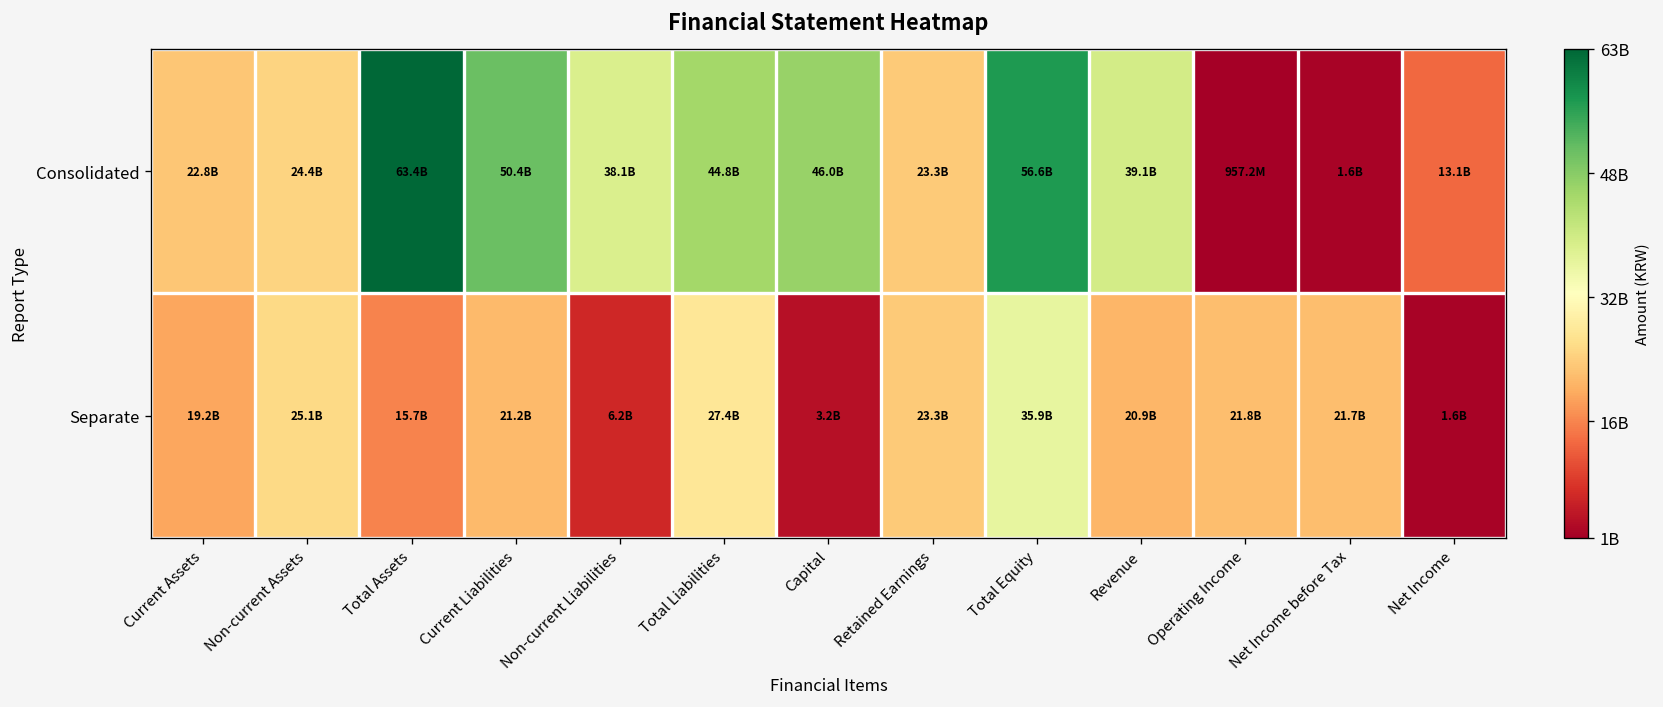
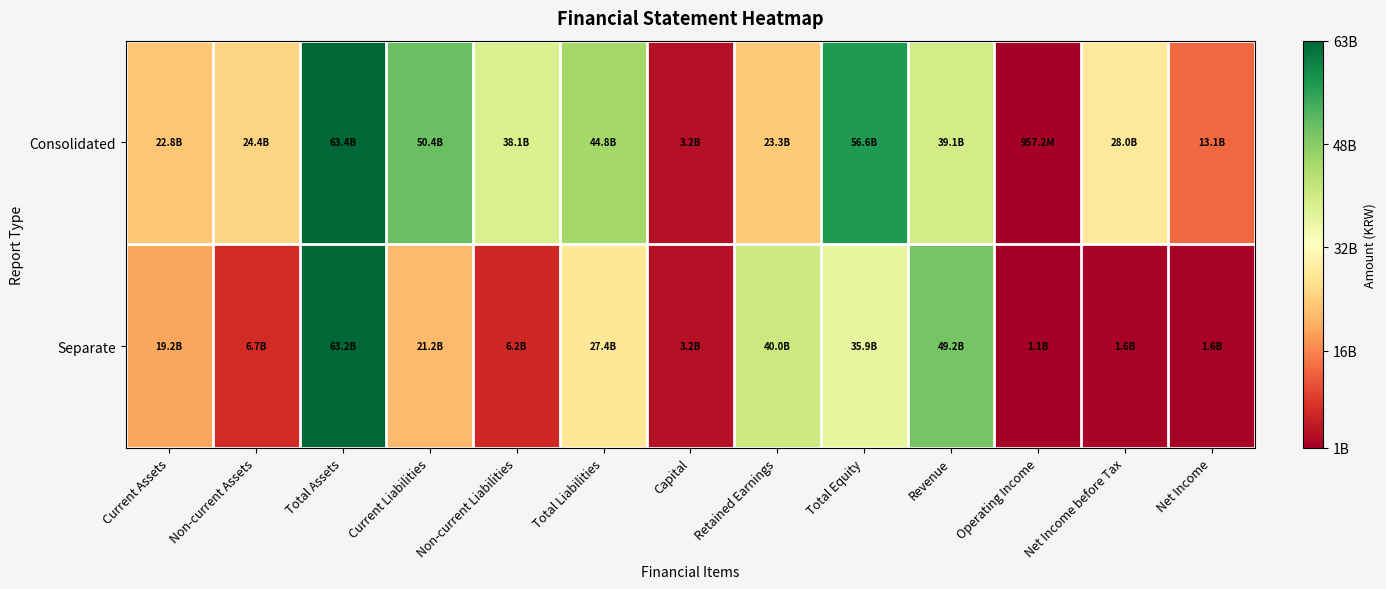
Consolidated, Capital: 46.0B -> 3.2B
Consolidated, Net Income before Tax: 1.6B -> 28.0B
Separate, Non-current Assets: 25.1B -> 6.7B
Separate, Total Assets: 15.7B -> 63.2B
Separate, Retained Earnings: 23.3B -> 40.0B
Separate, Revenue: 20.9B -> 49.2B
Separate, Operating Income: 21.8B -> 1.1B
Separate, Net Income before Tax: 21.7B -> 1.6B
